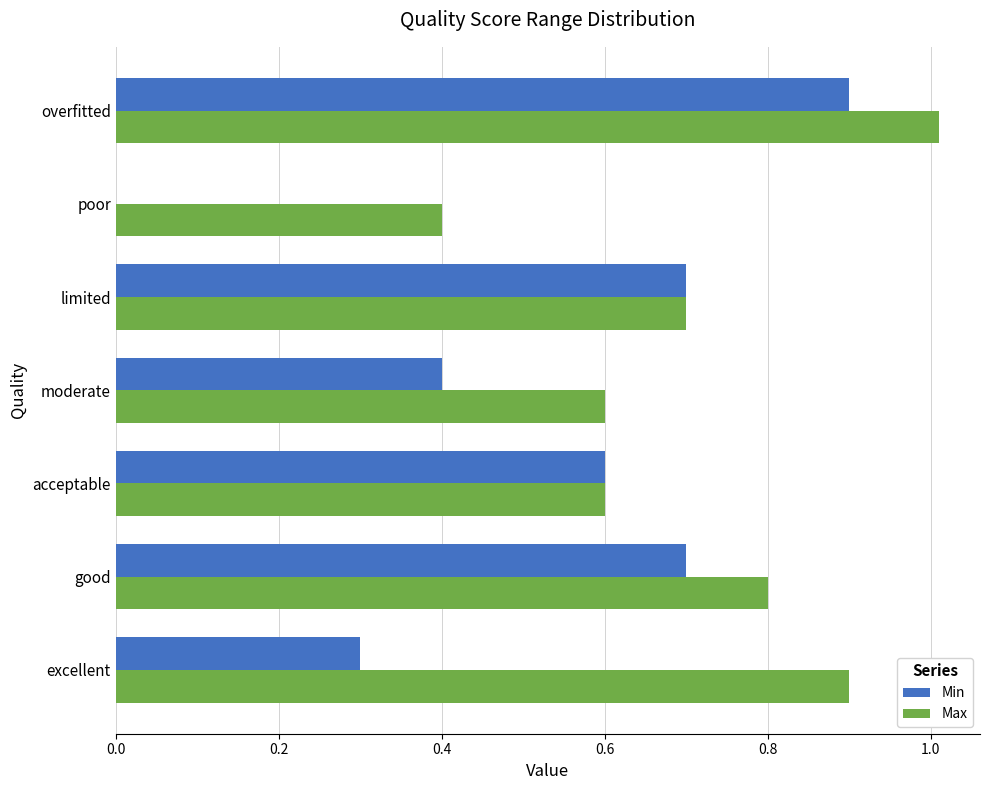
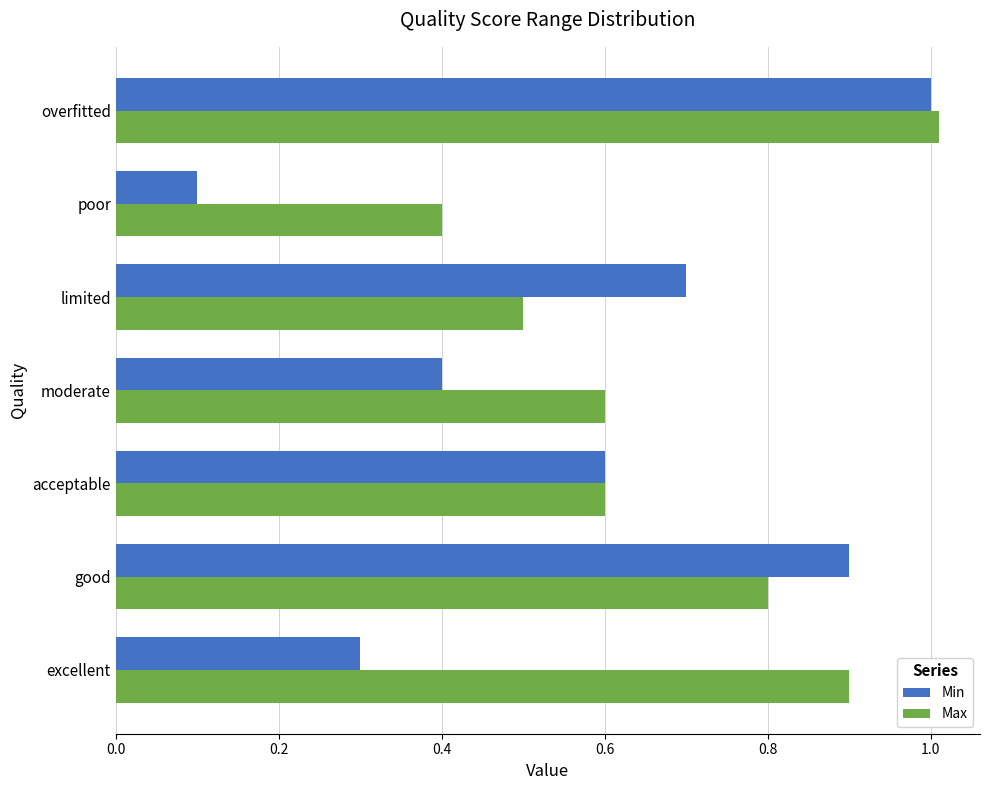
Min, overfitted: 0.9 -> 1.0
Min, poor: 0.0 -> 0.1
Max, limited: 0.7 -> 0.5
Min, good: 0.7 -> 0.9
